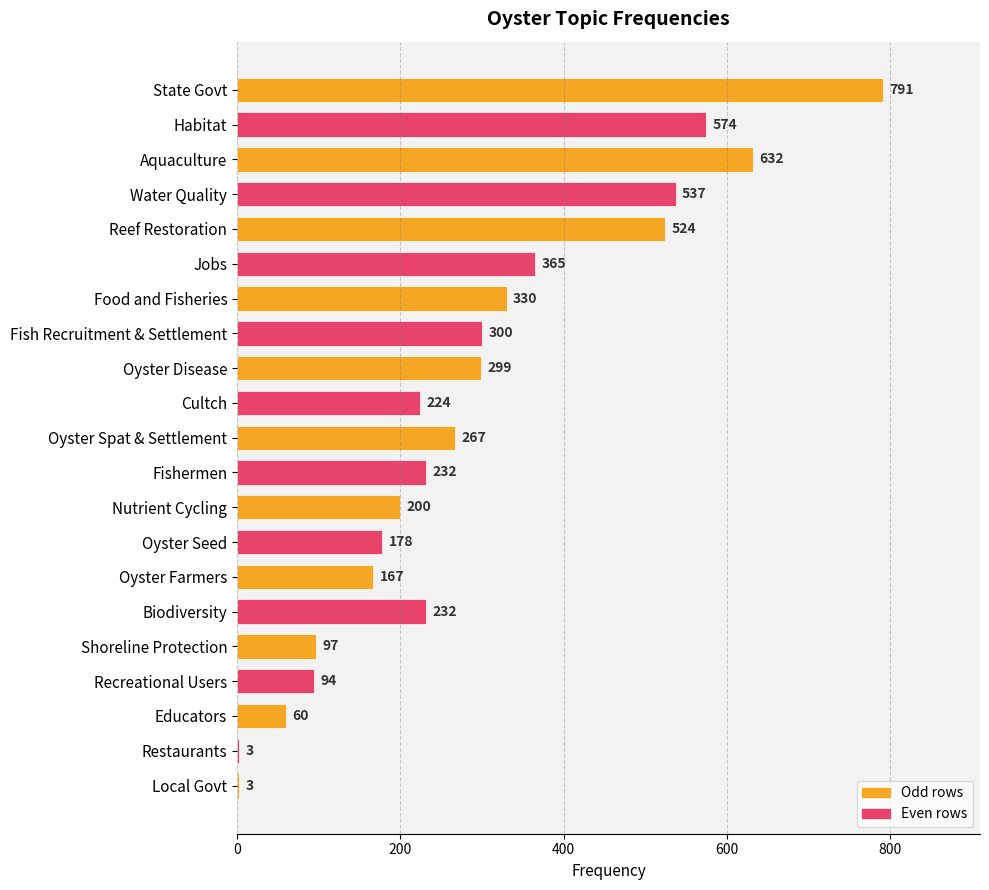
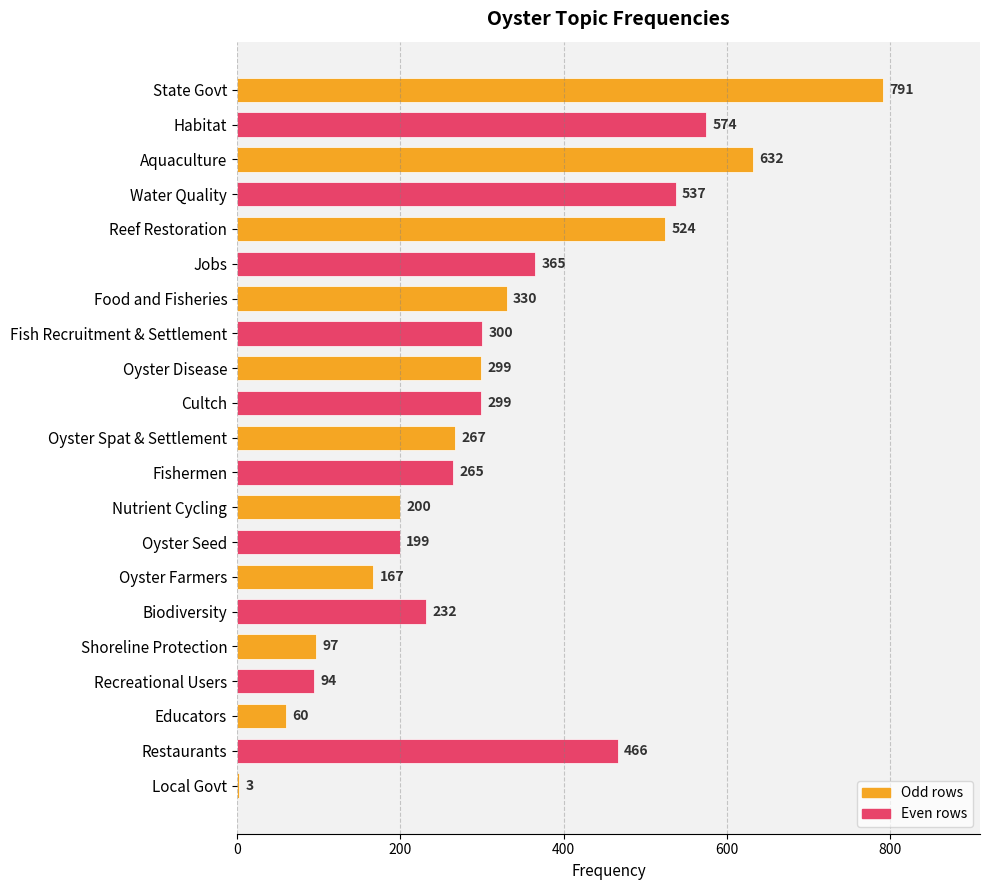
Cultch: 224 -> 299
Fishermen: 232 -> 265
Oyster Seed: 178 -> 199
Restaurants: 3 -> 466
